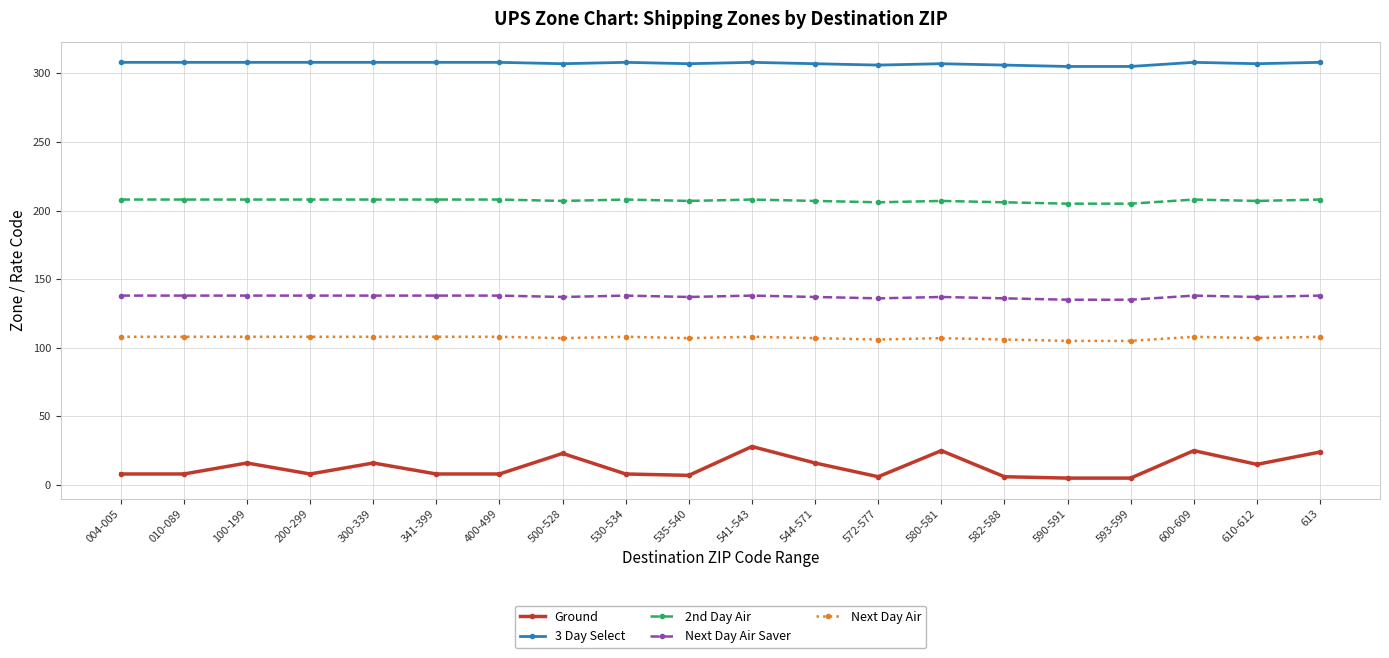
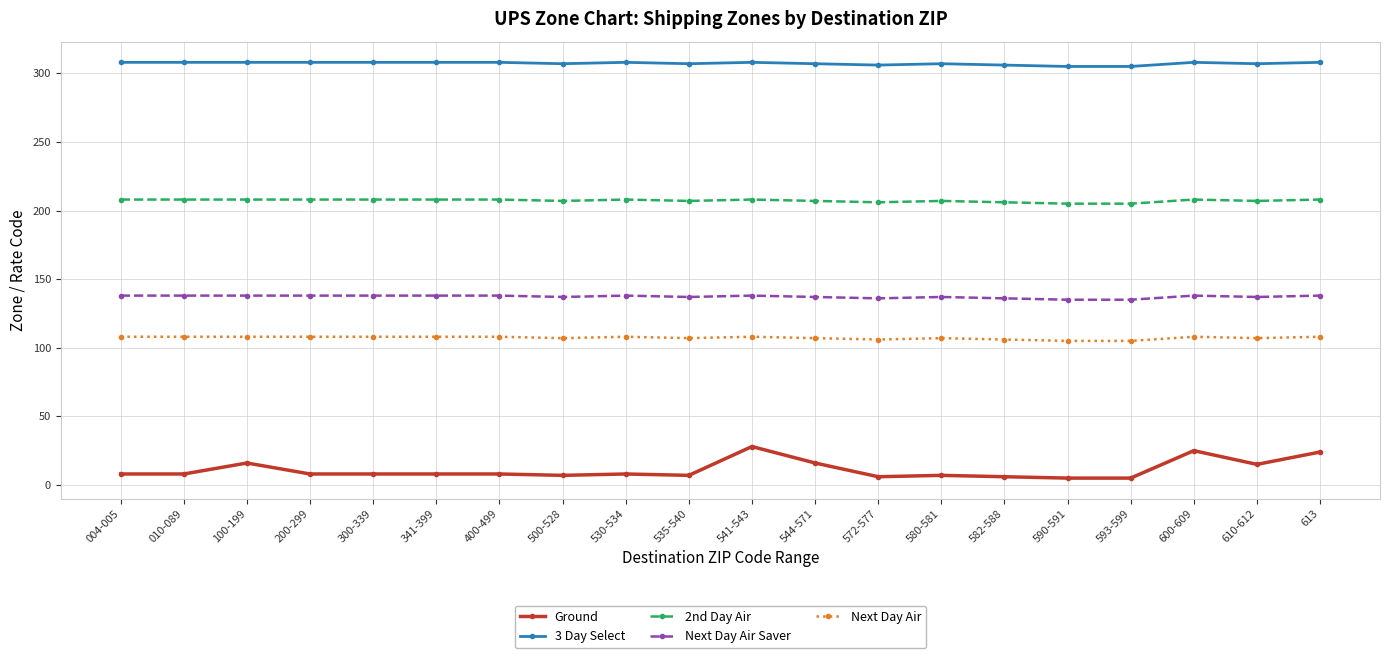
Ground, 300-339: 16 -> 8
Ground, 500-528: 23 -> 7
Ground, 580-581: 25 -> 7
